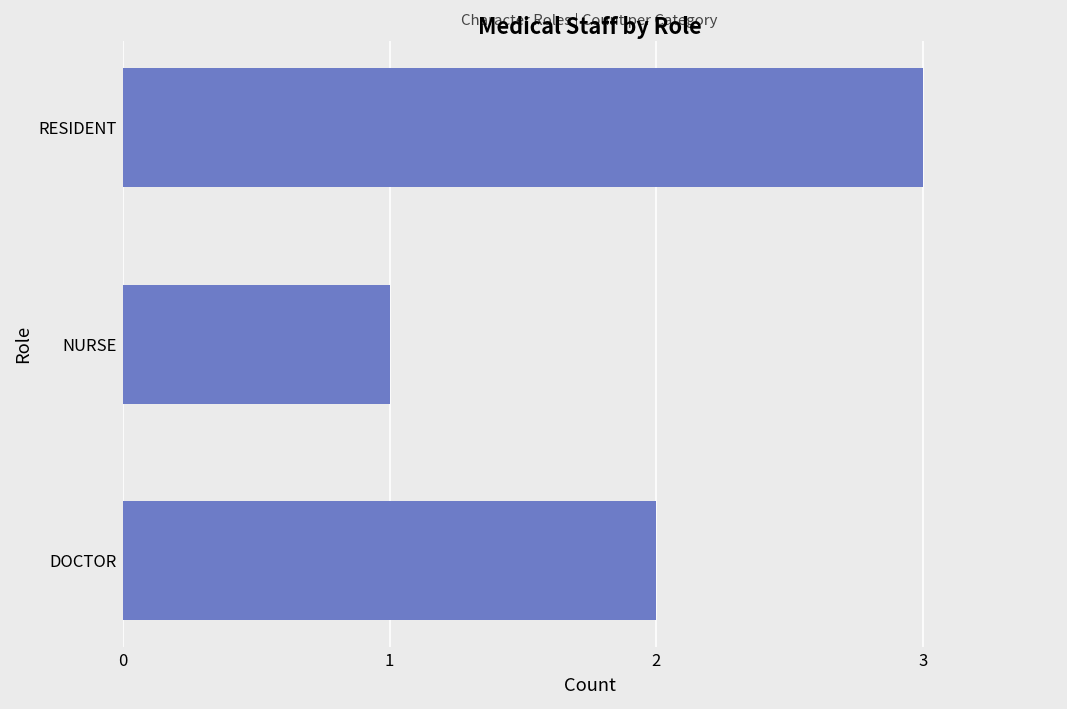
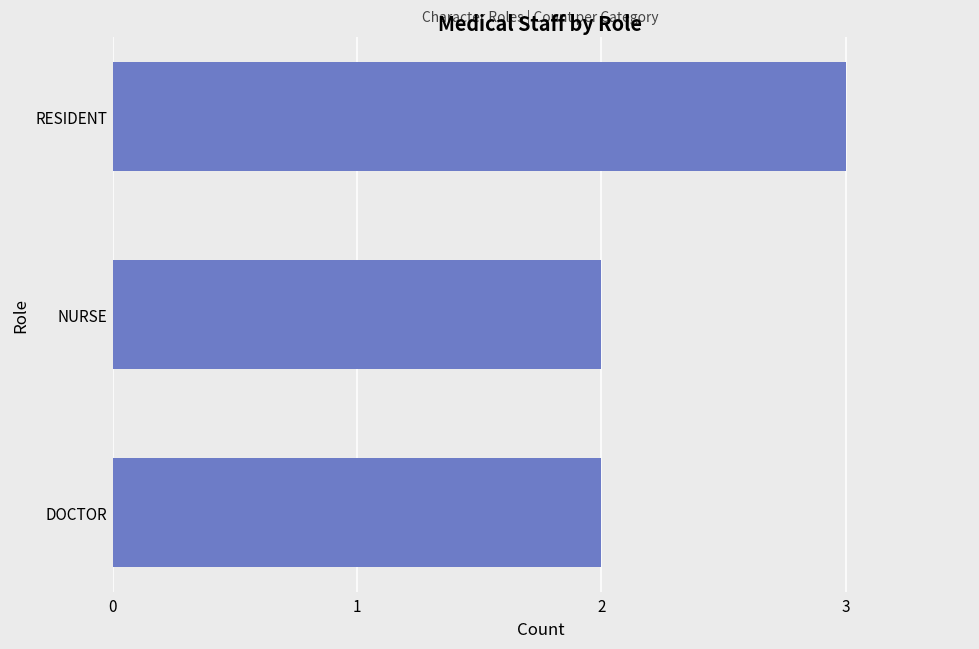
NURSE: 1 -> 2
